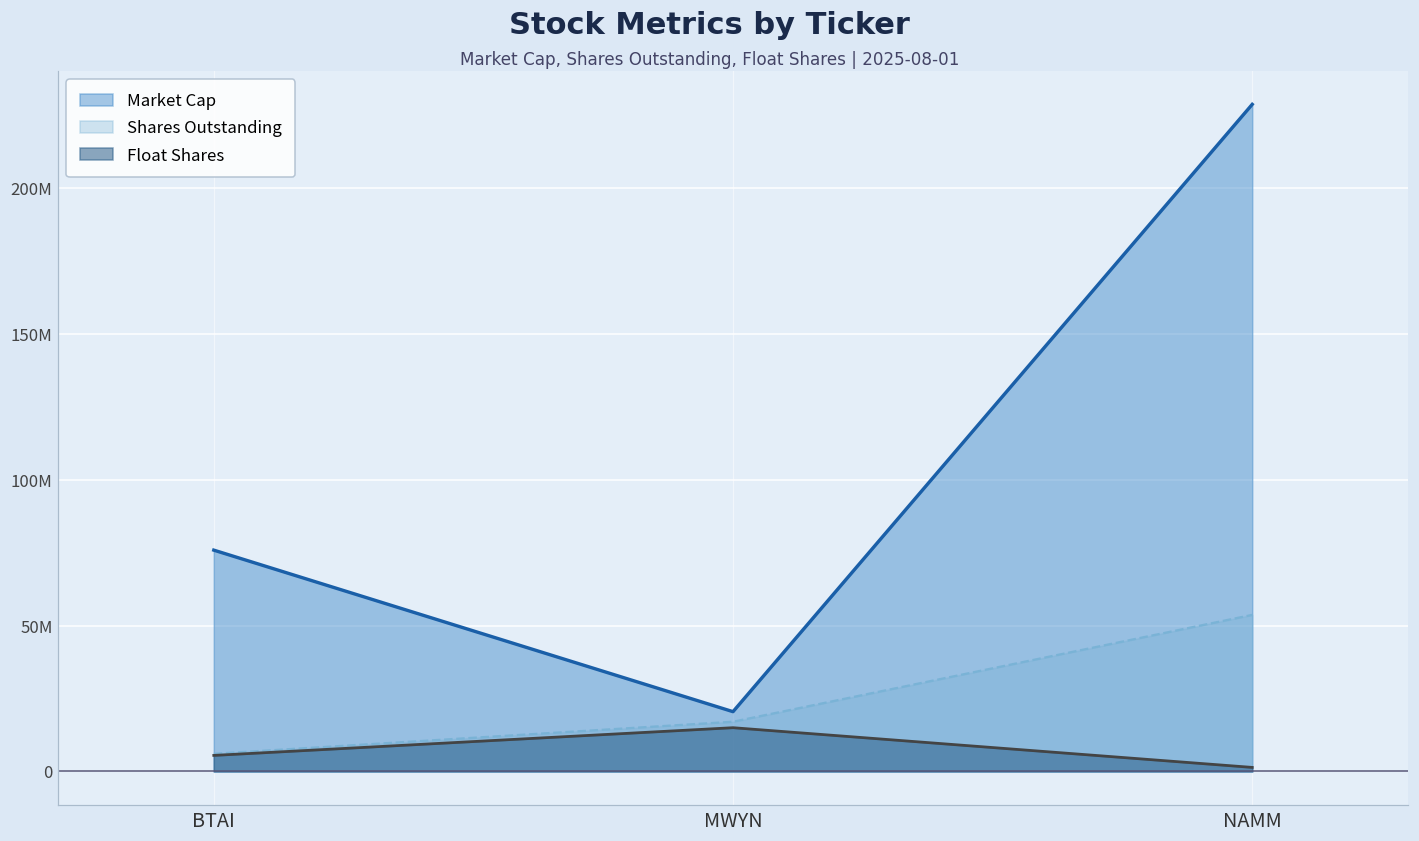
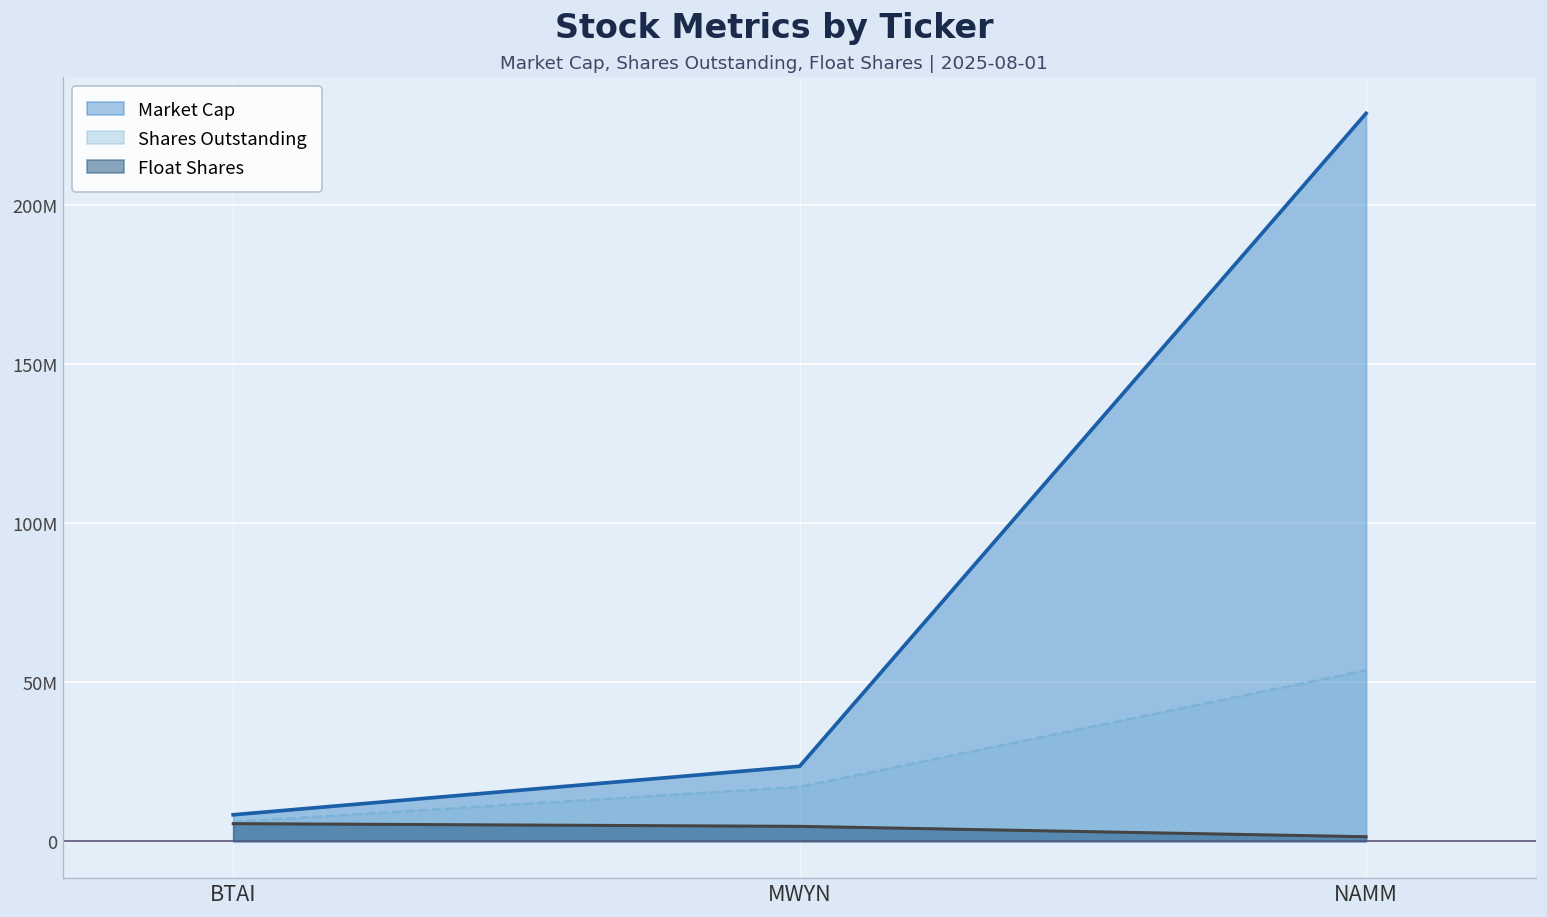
Market Cap, BTAI: 76000000 -> 8000000
Market Cap, MWYN: 21000000 -> 24000000
Float Shares, MWYN: 15000000 -> 5000000
